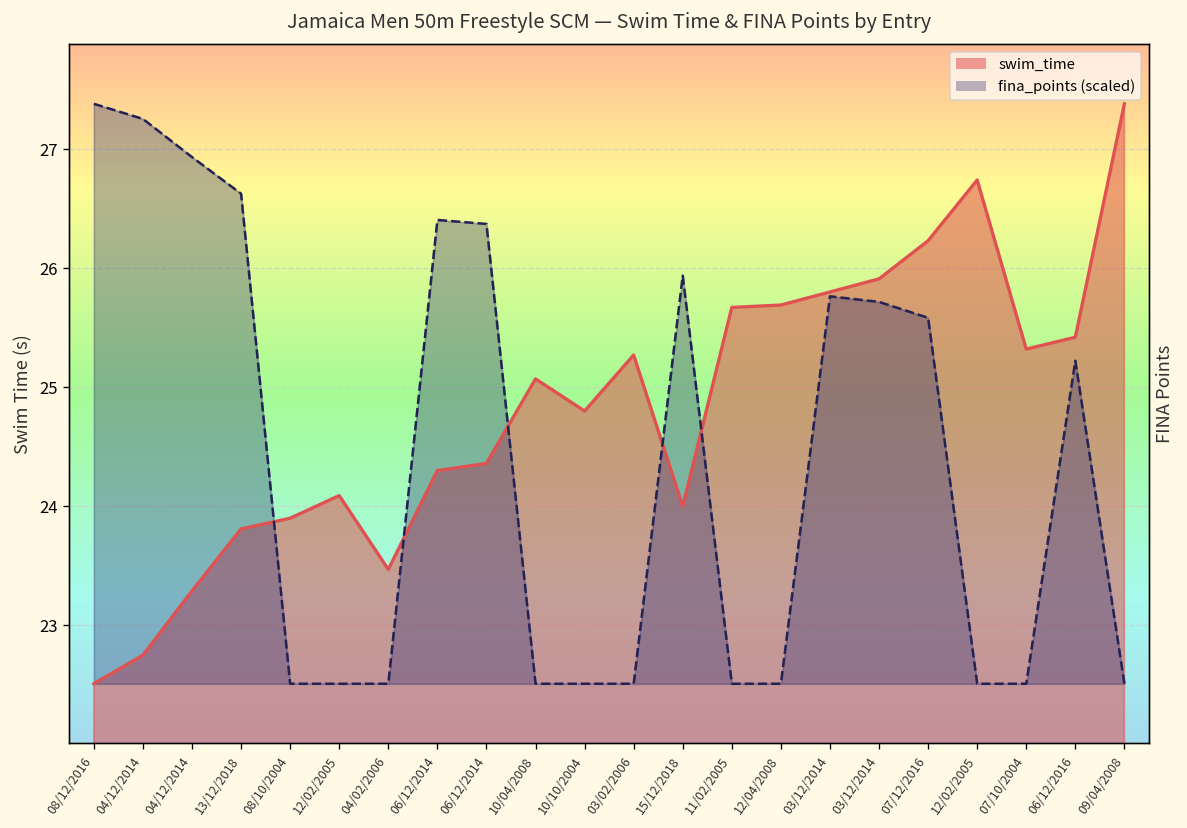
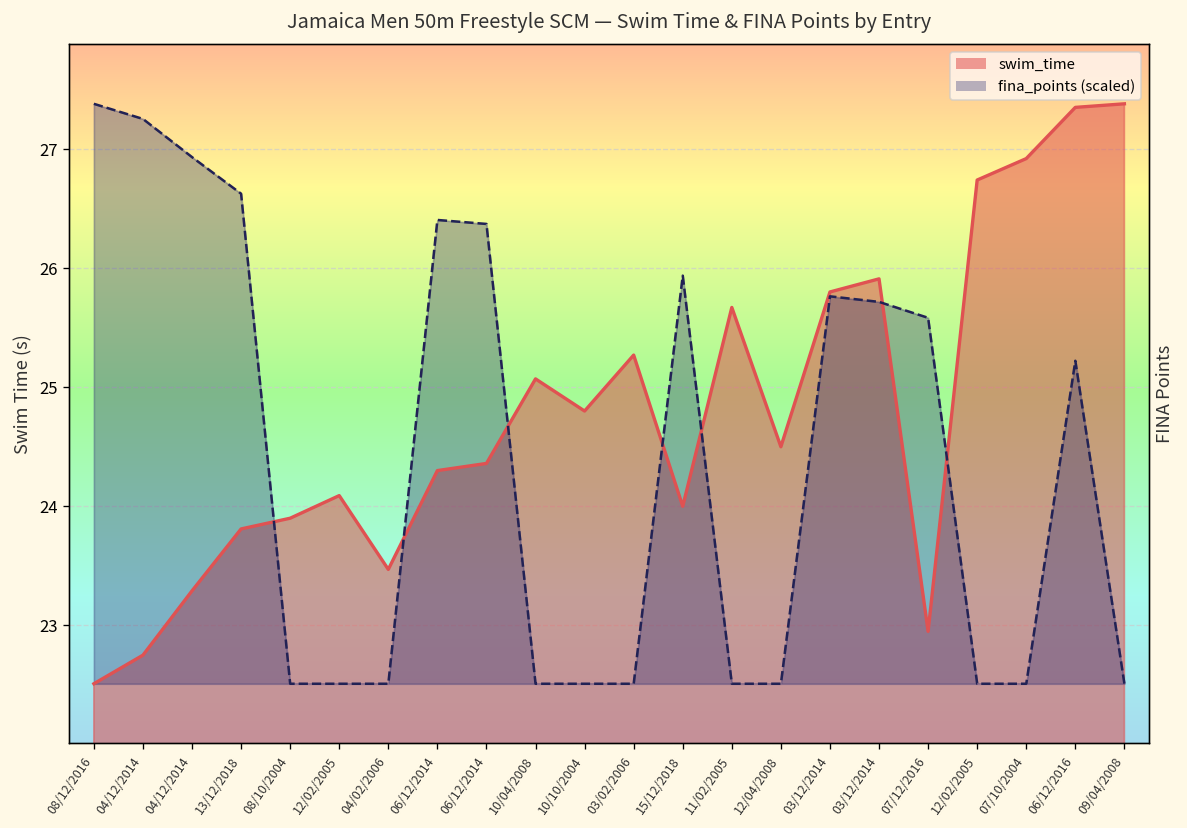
swim_time, 12/04/2008: 25.7 -> 24.5
swim_time, 07/12/2016: 26.2 -> 23.0
swim_time, 07/10/2004: 25.3 -> 26.9
swim_time, 06/12/2016: 25.4 -> 27.4
